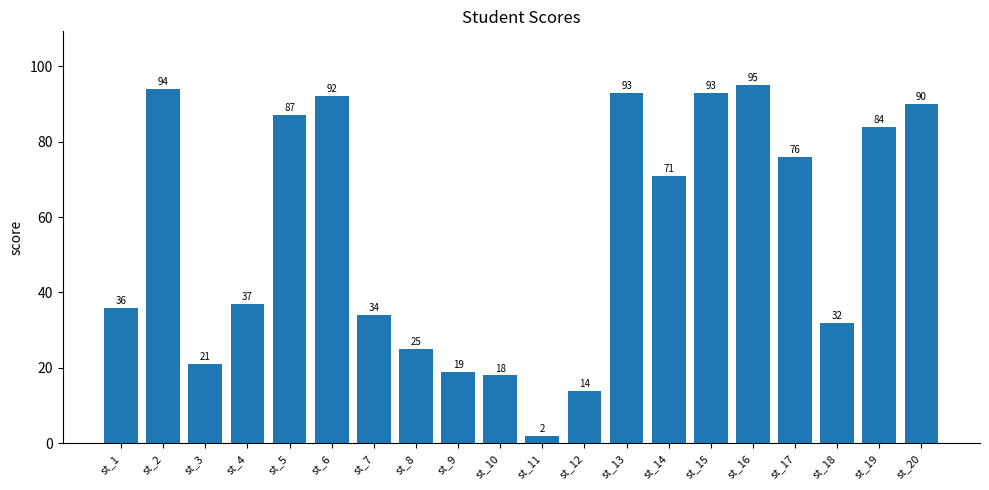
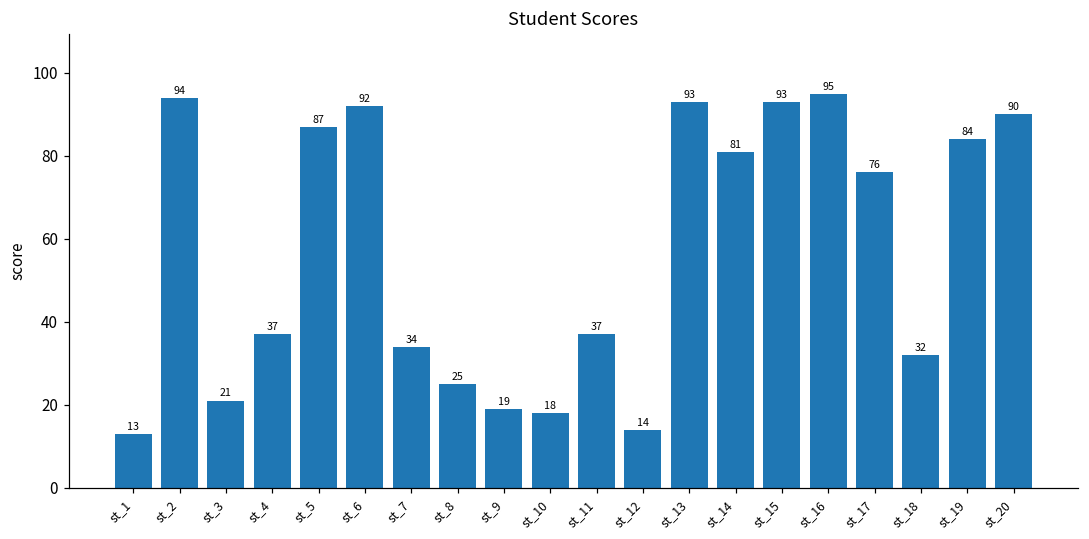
st_1: 36 -> 13
st_11: 2 -> 37
st_14: 71 -> 81
